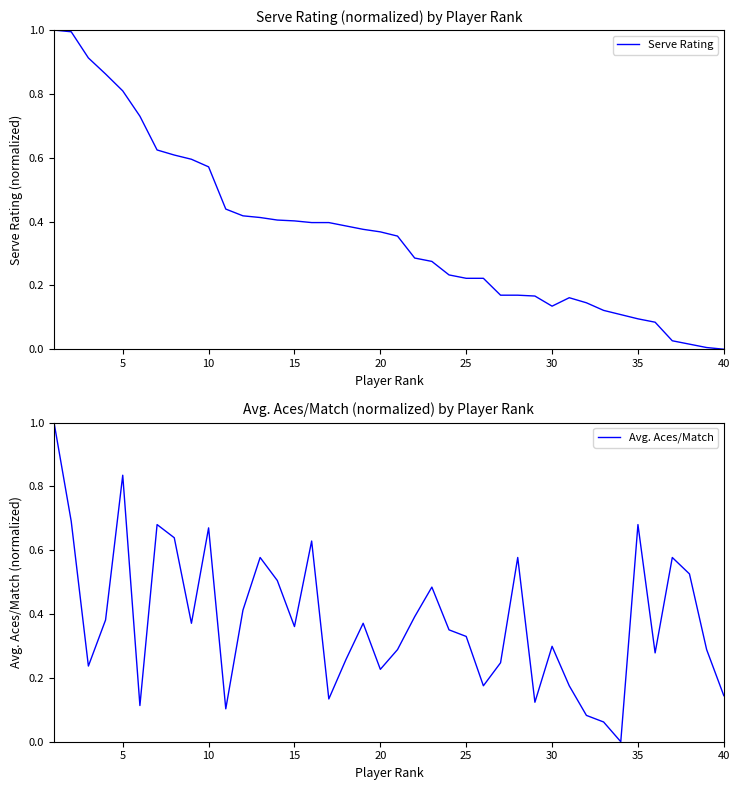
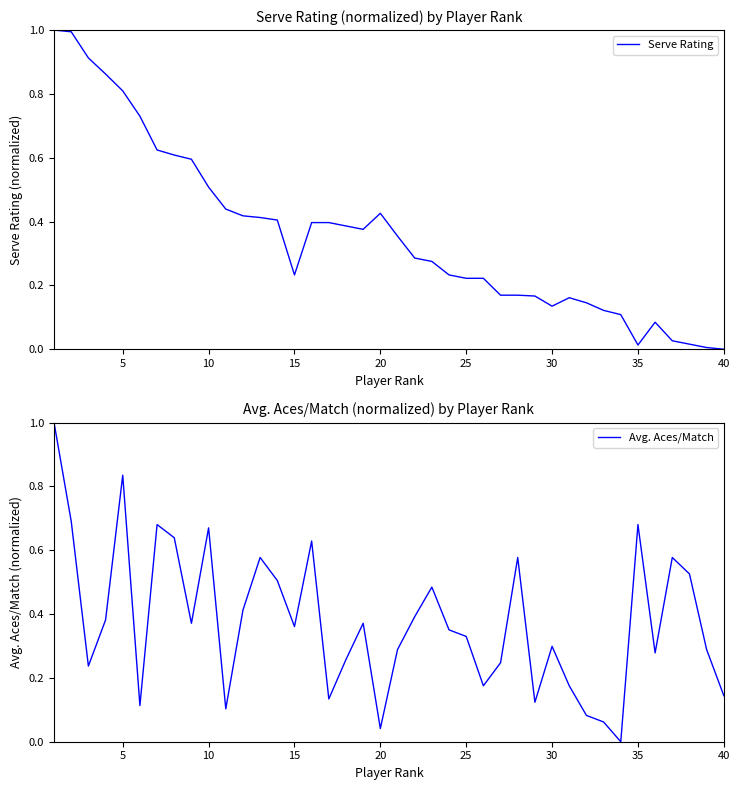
Serve Rating (normalized) by Player Rank, 10: 0.57 -> 0.51
Serve Rating (normalized) by Player Rank, 15: 0.40 -> 0.23
Serve Rating (normalized) by Player Rank, 20: 0.37 -> 0.43
Serve Rating (normalized) by Player Rank, 35: 0.10 -> 0.01
Avg. Aces/Match (normalized) by Player Rank, 20: 0.23 -> 0.04
